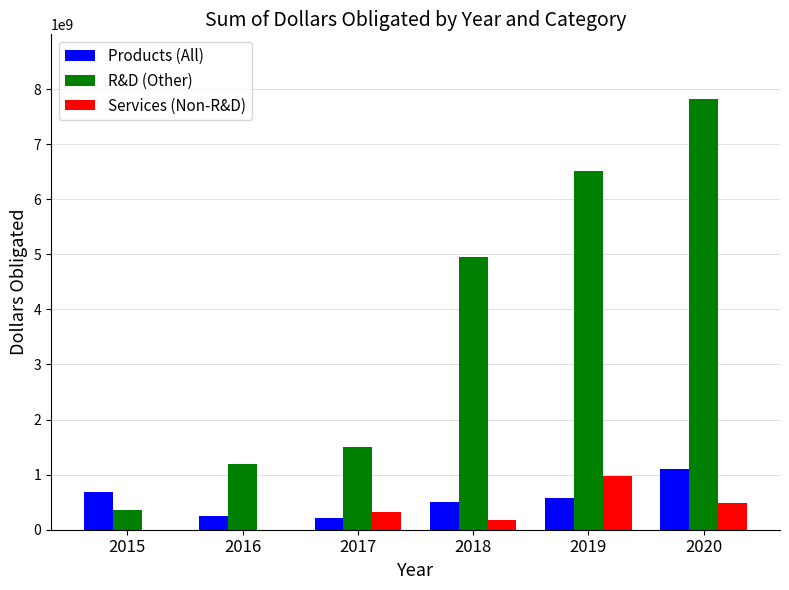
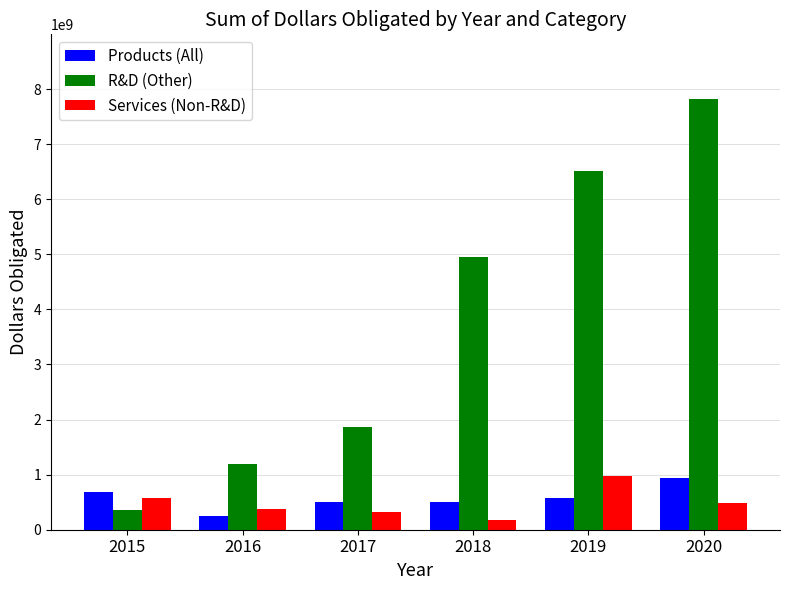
Services (Non-R&D), 2015: 0 -> 600000000
Services (Non-R&D), 2016: 0 -> 400000000
Products (All), 2017: 200000000 -> 500000000
R&D (Other), 2017: 1500000000 -> 1900000000
Products (All), 2020: 1100000000 -> 900000000
